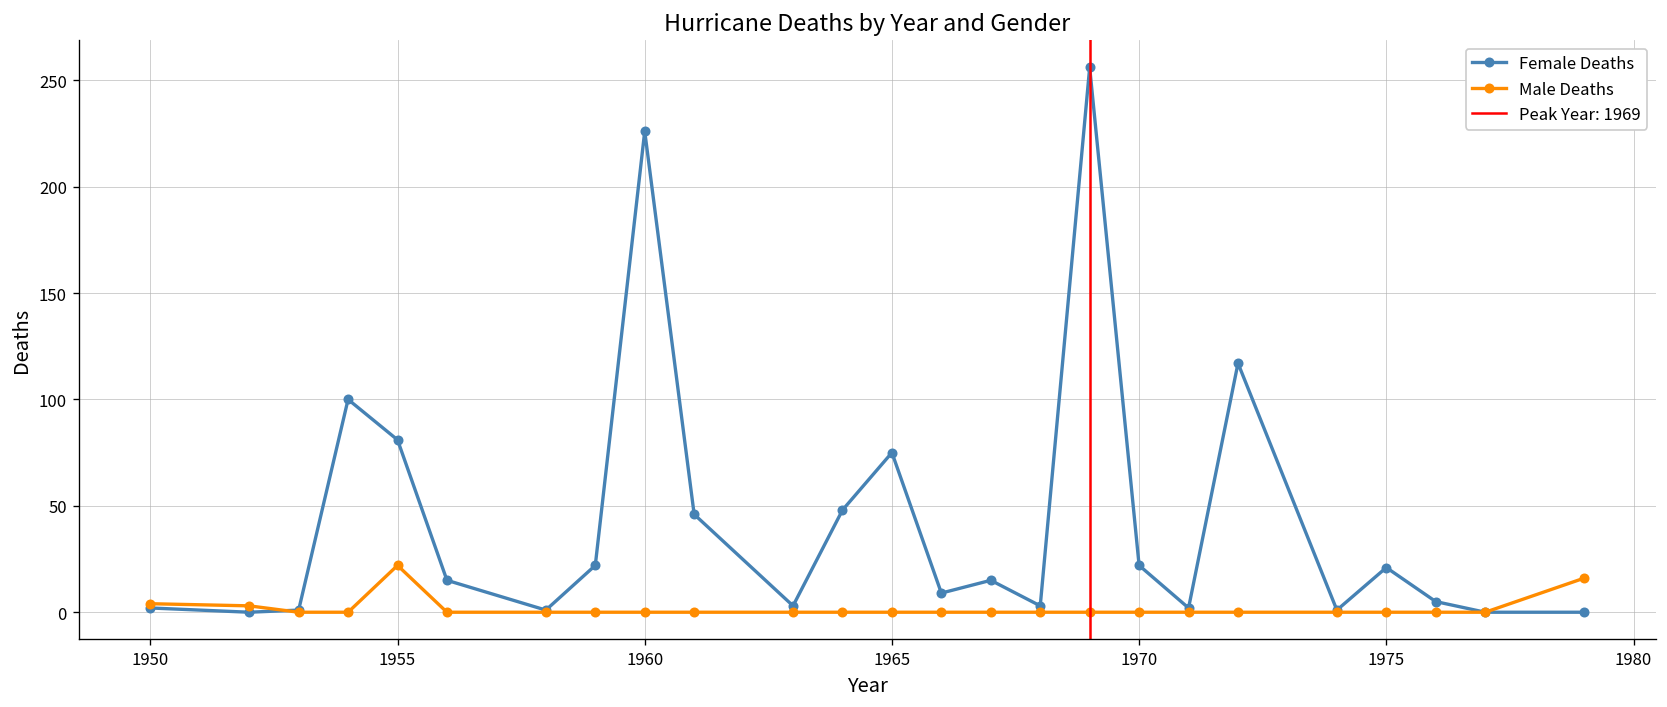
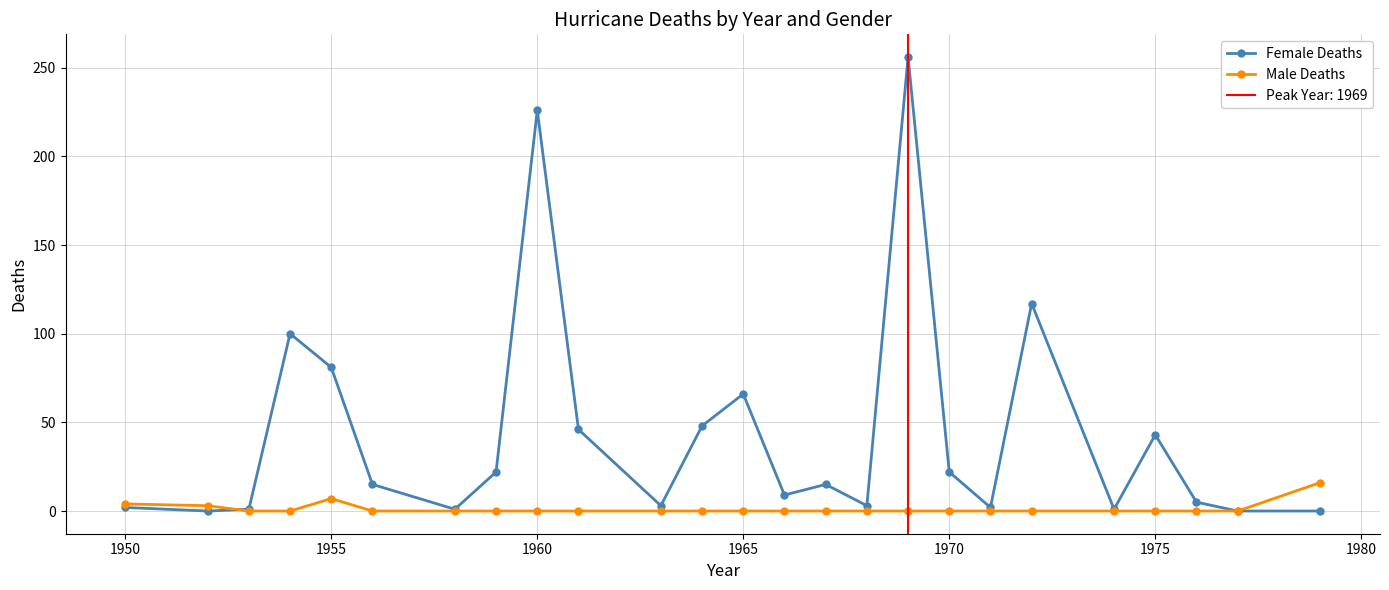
Male Deaths, 1955: 22 -> 7
Female Deaths, 1965: 75 -> 66
Female Deaths, 1975: 21 -> 43
